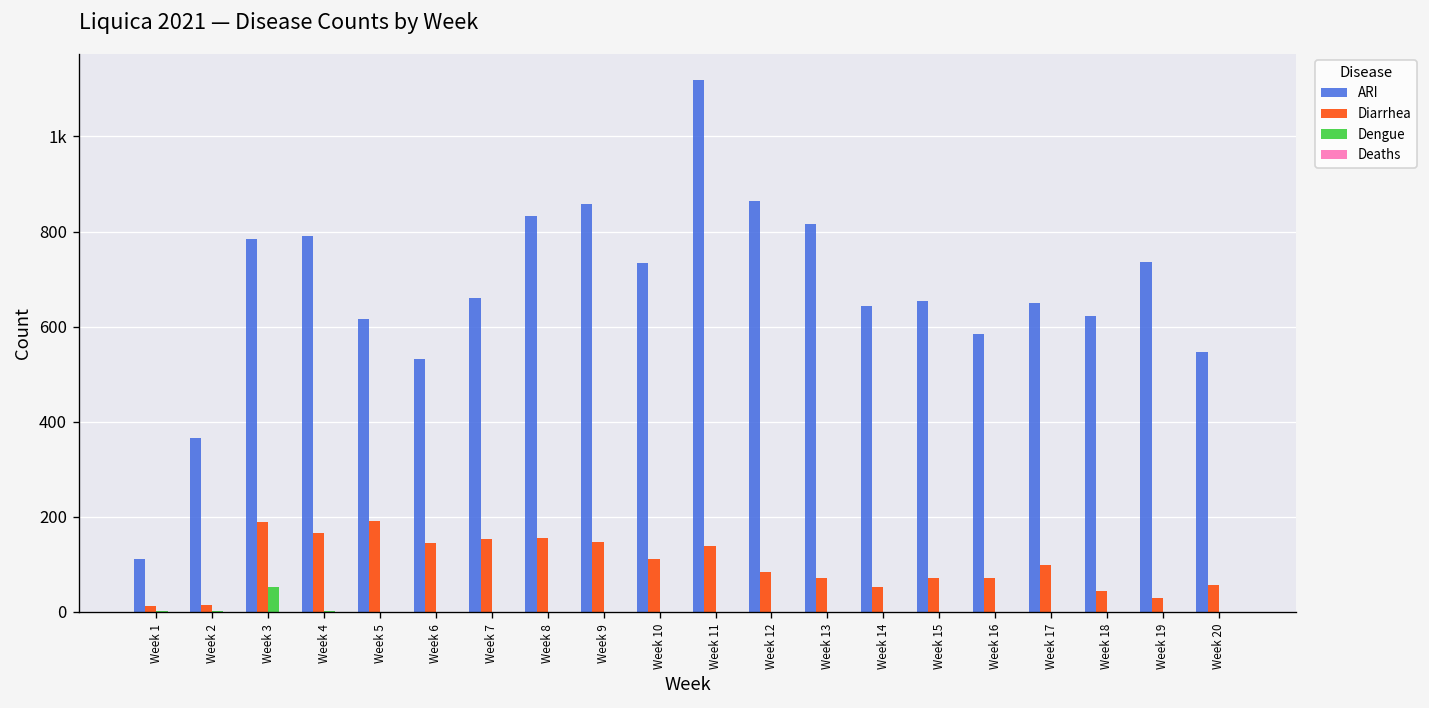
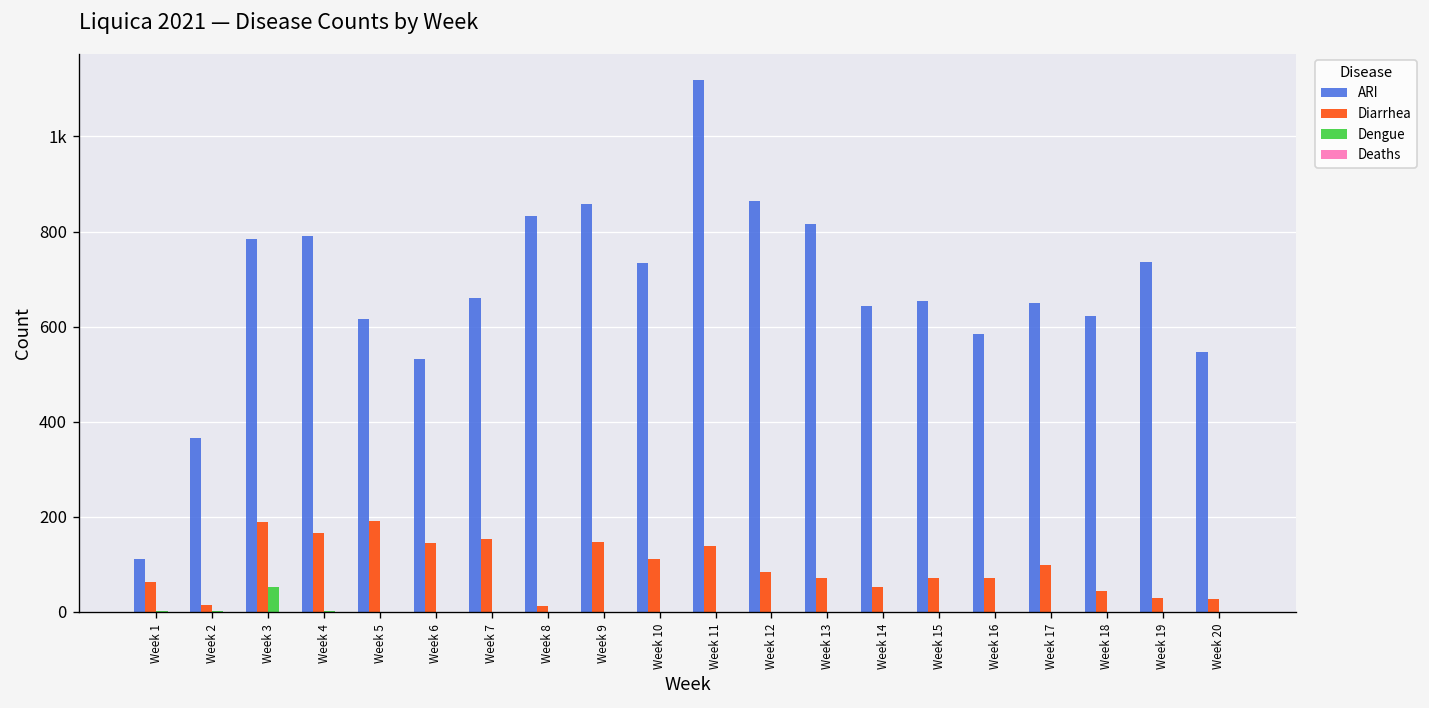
Diarrhea, Week 1: 10 -> 60
Diarrhea, Week 8: 160 -> 10
Diarrhea, Week 20: 60 -> 30
